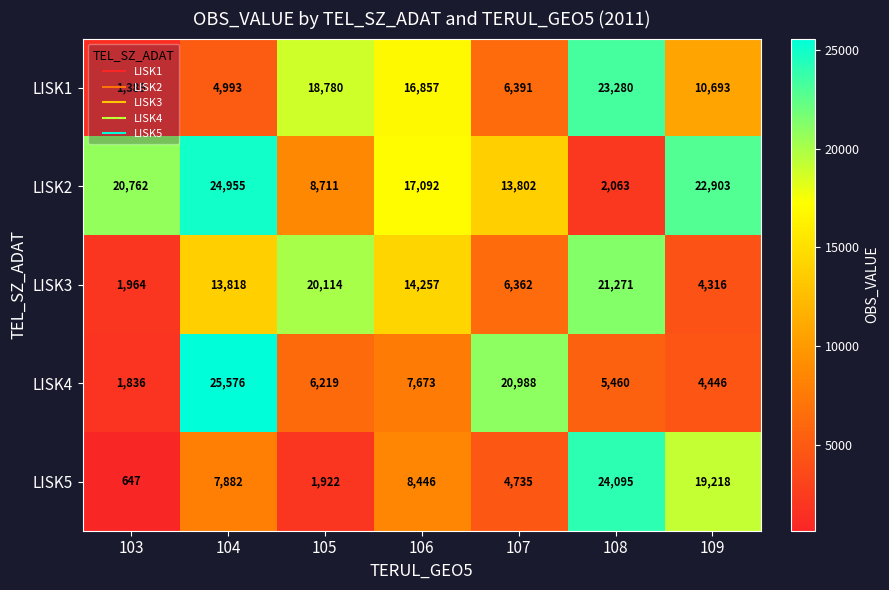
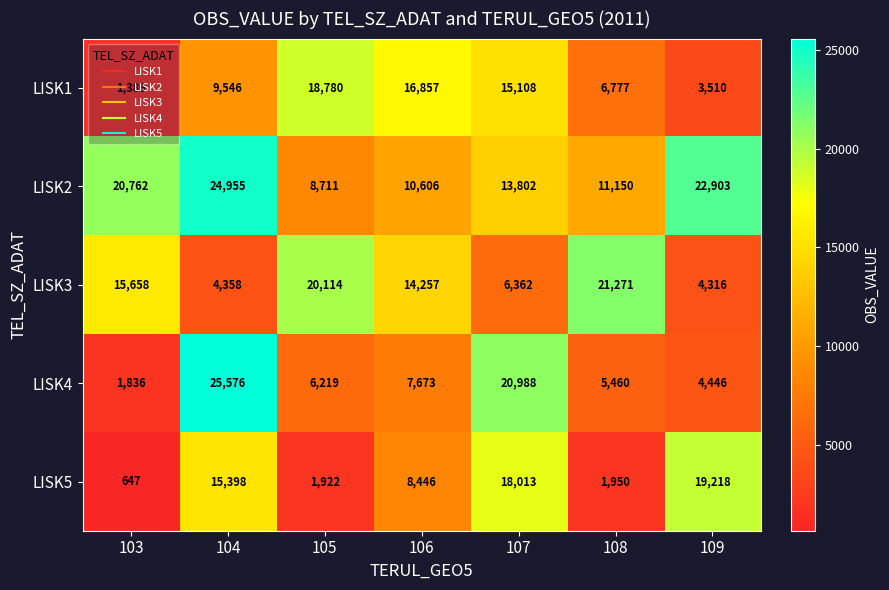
LISK1, 104: 4,993 -> 9,546
LISK1, 107: 6,391 -> 15,108
LISK1, 108: 23,280 -> 6,777
LISK1, 109: 10,693 -> 3,510
LISK2, 106: 17,092 -> 10,606
LISK2, 108: 2,063 -> 11,150
LISK3, 103: 1,964 -> 15,658
LISK3, 104: 13,818 -> 4,358
LISK5, 104: 7,882 -> 15,398
LISK5, 107: 4,735 -> 18,013
LISK5, 108: 24,095 -> 1,950
